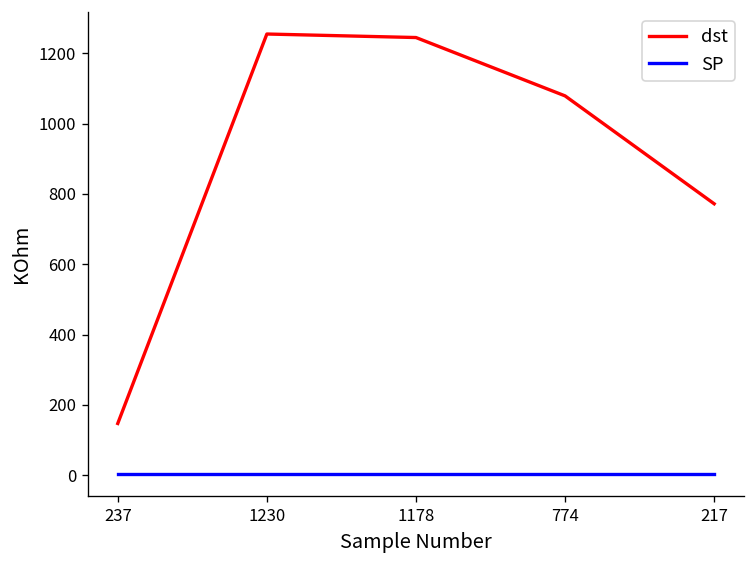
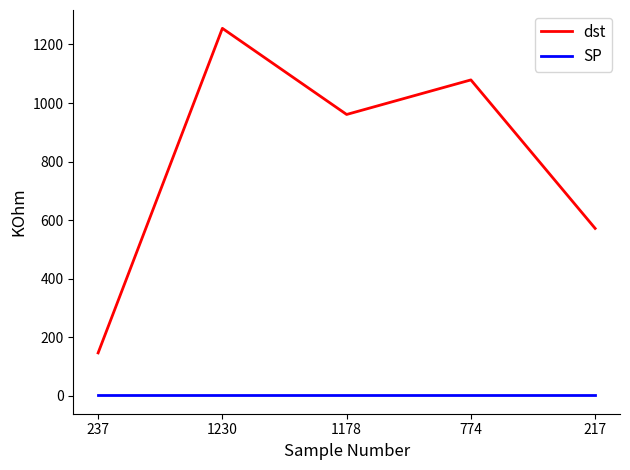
dst, 1178: 1250 -> 960
dst, 217: 770 -> 570
